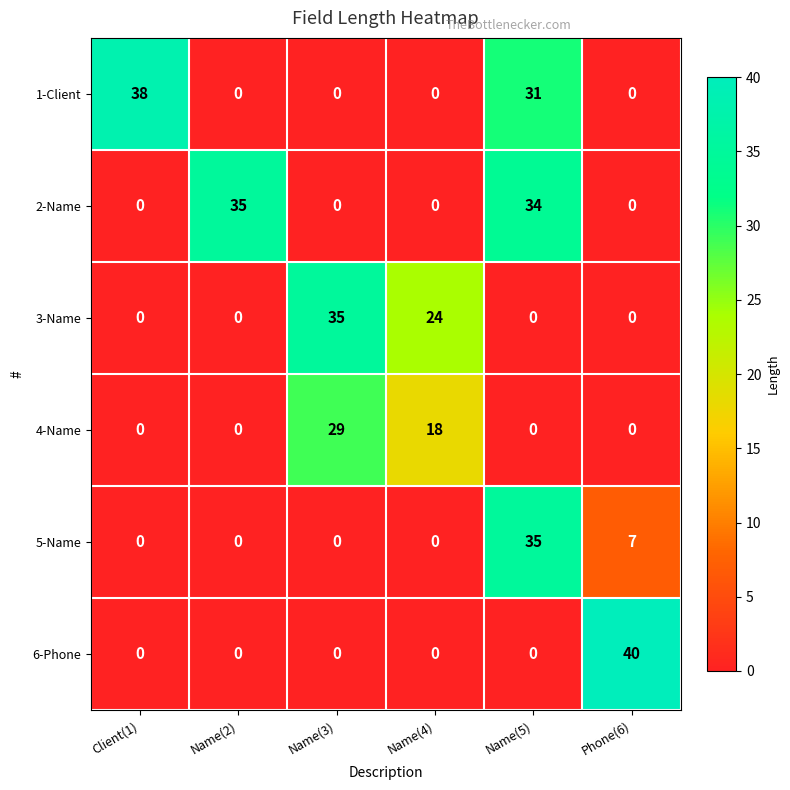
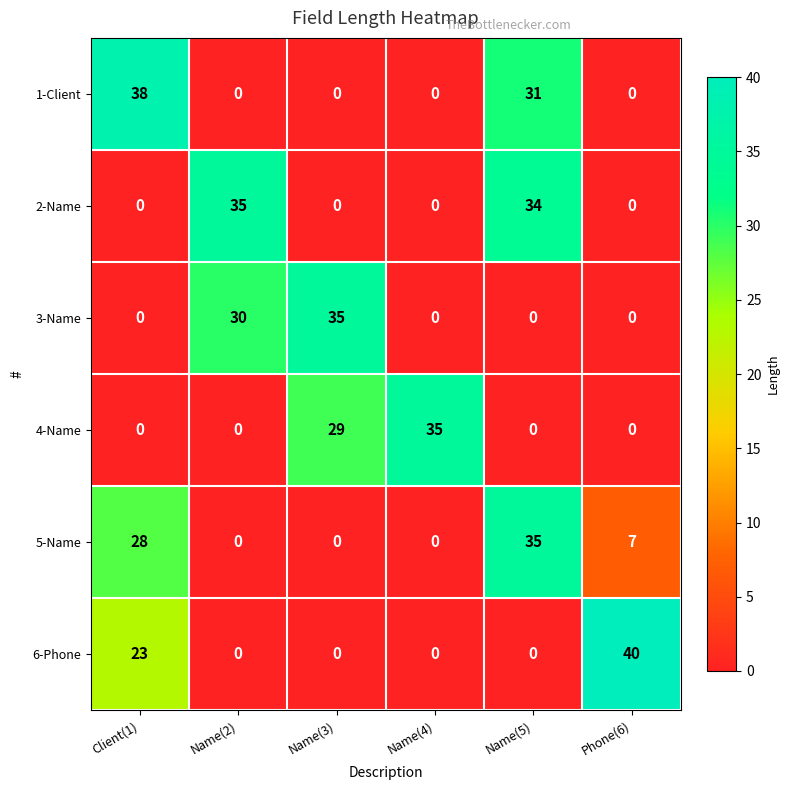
3-Name, Name(2): 0 -> 30
3-Name, Name(4): 24 -> 0
4-Name, Name(4): 18 -> 35
5-Name, Client(1): 0 -> 28
6-Phone, Client(1): 0 -> 23
